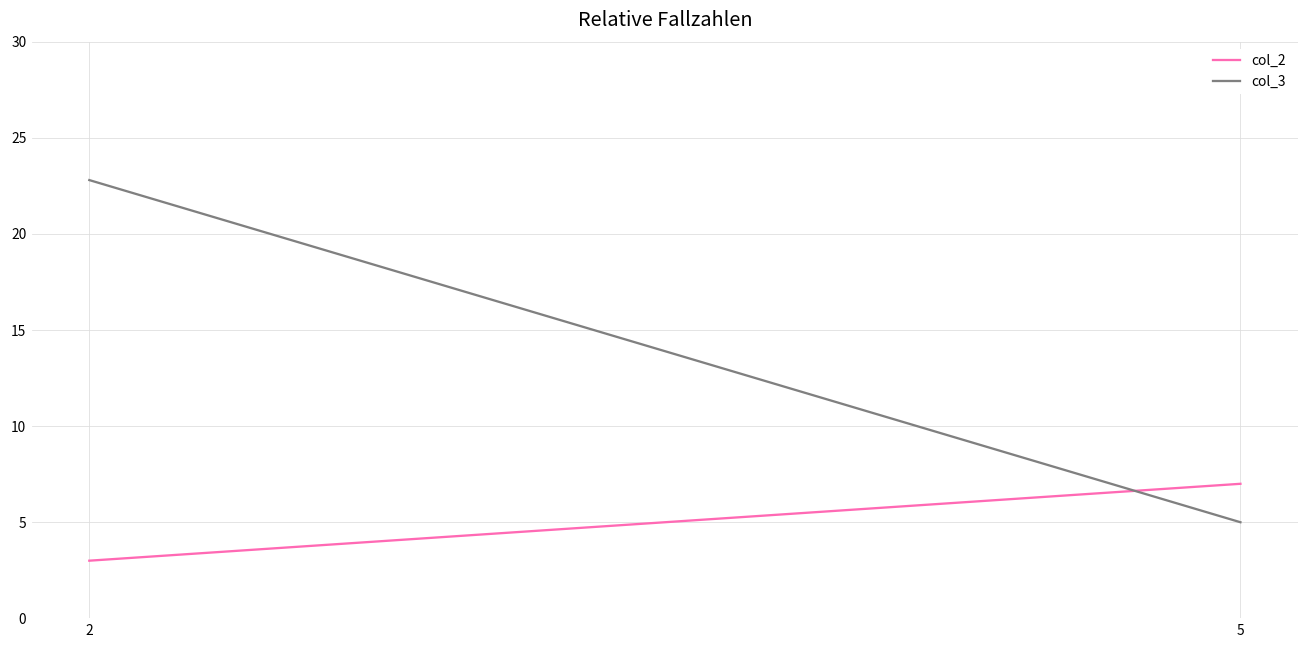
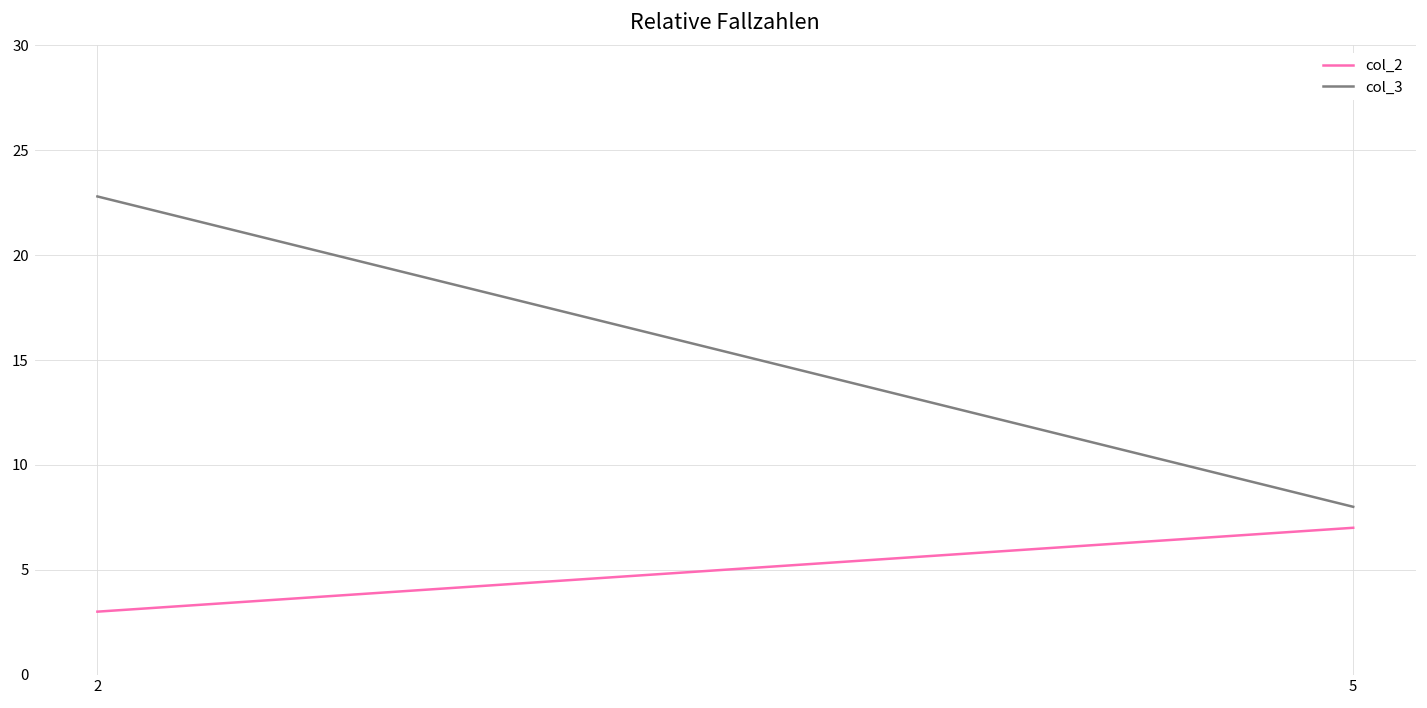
col_3, 5: 5 -> 8
